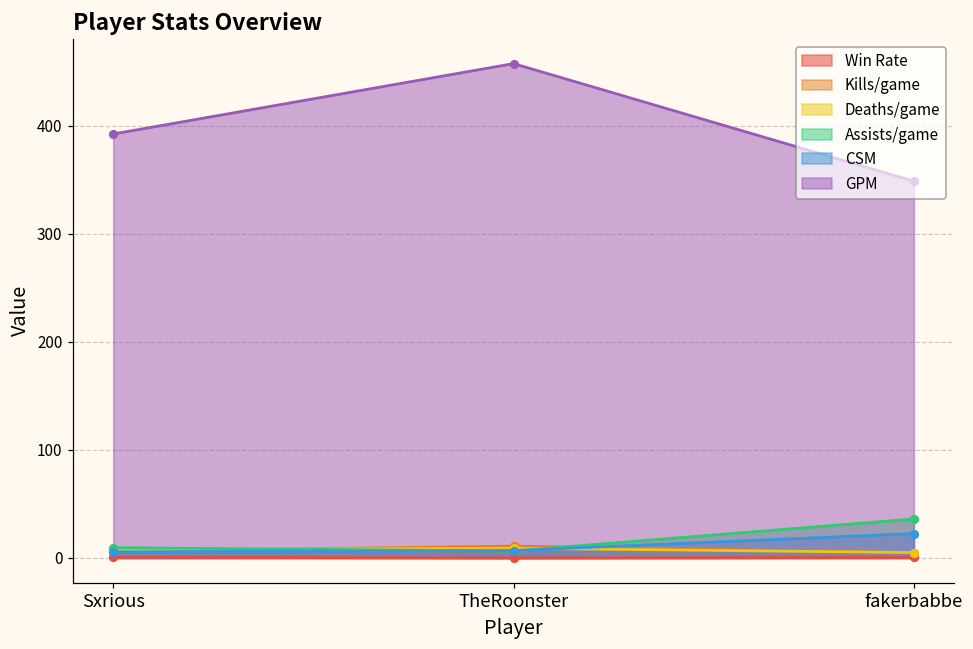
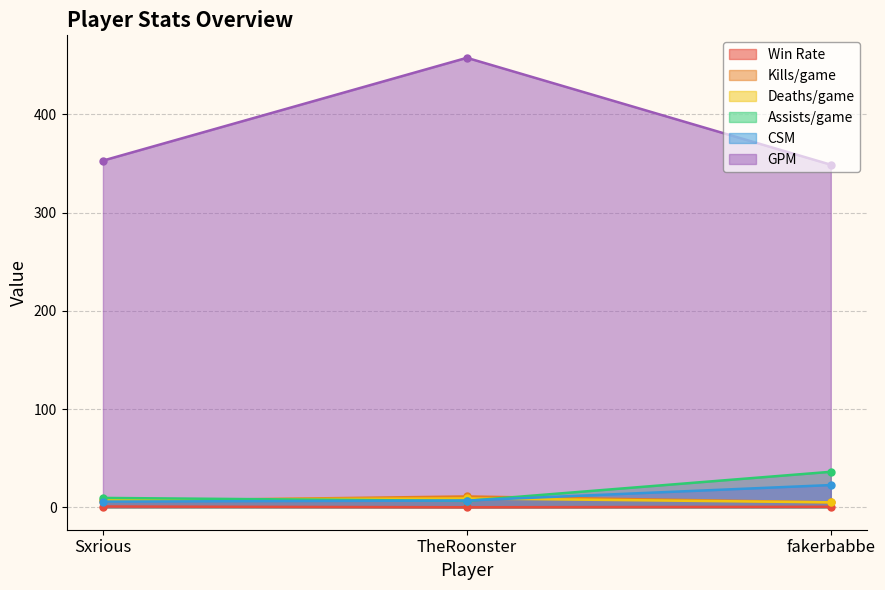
GPM, Sxrious: 390 -> 350
